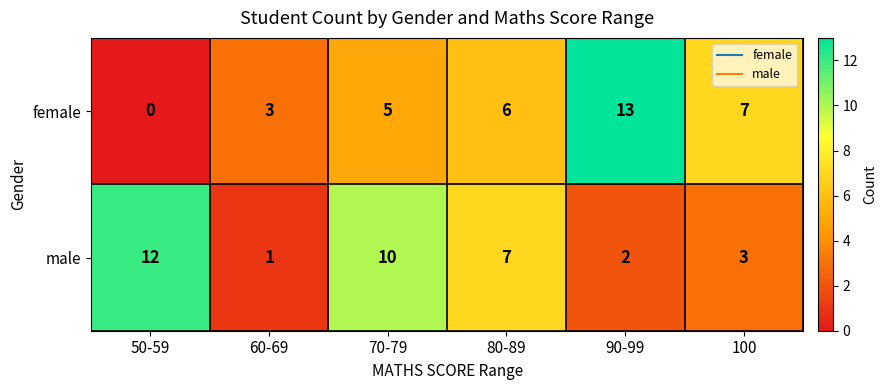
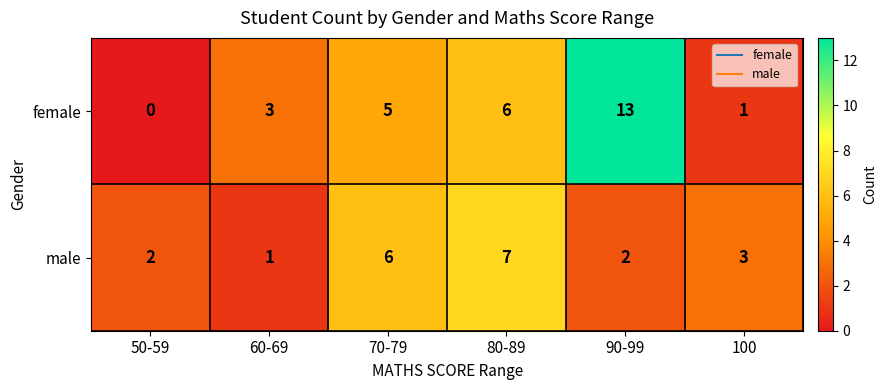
female, 100: 7 -> 1
male, 50-59: 12 -> 2
male, 70-79: 10 -> 6
